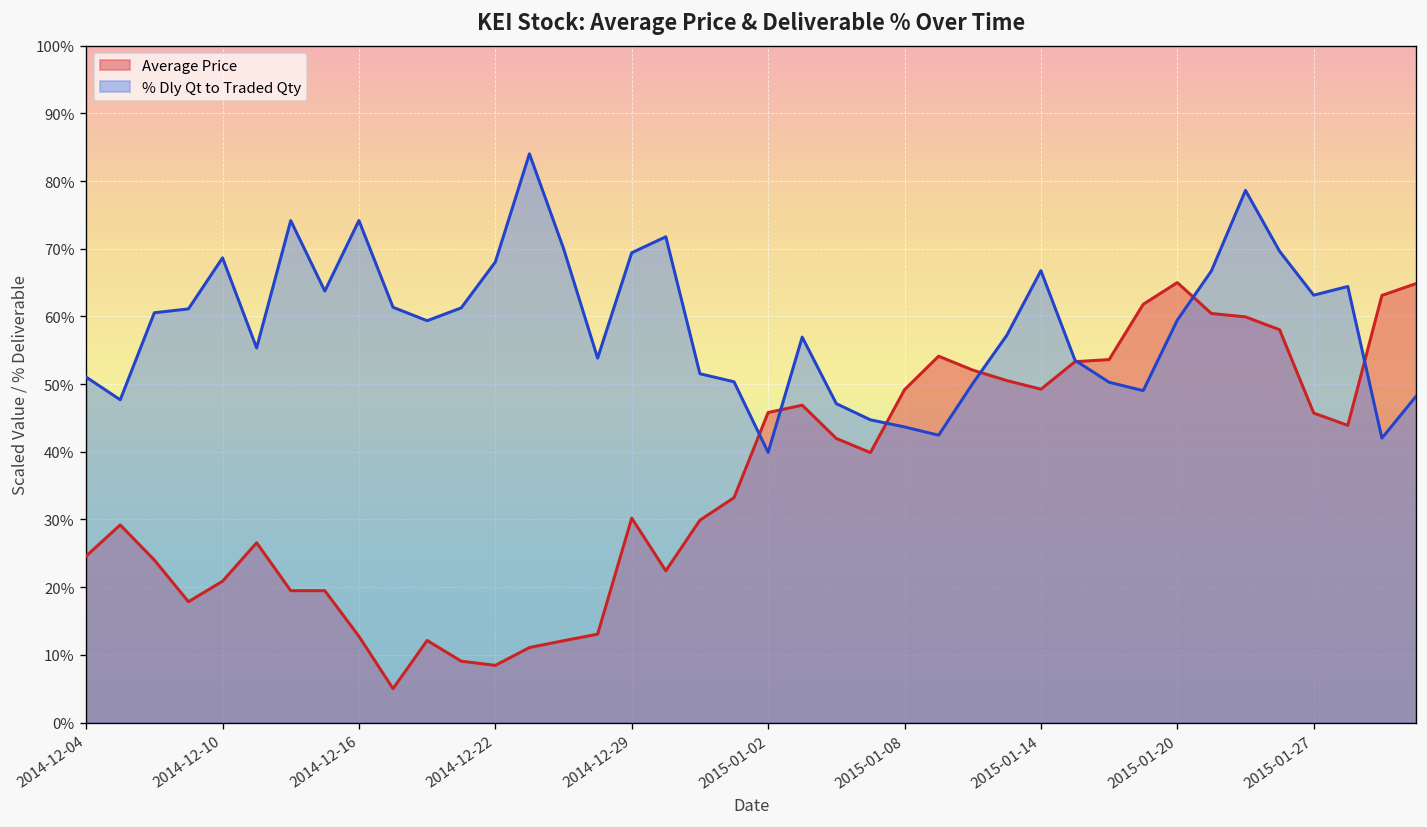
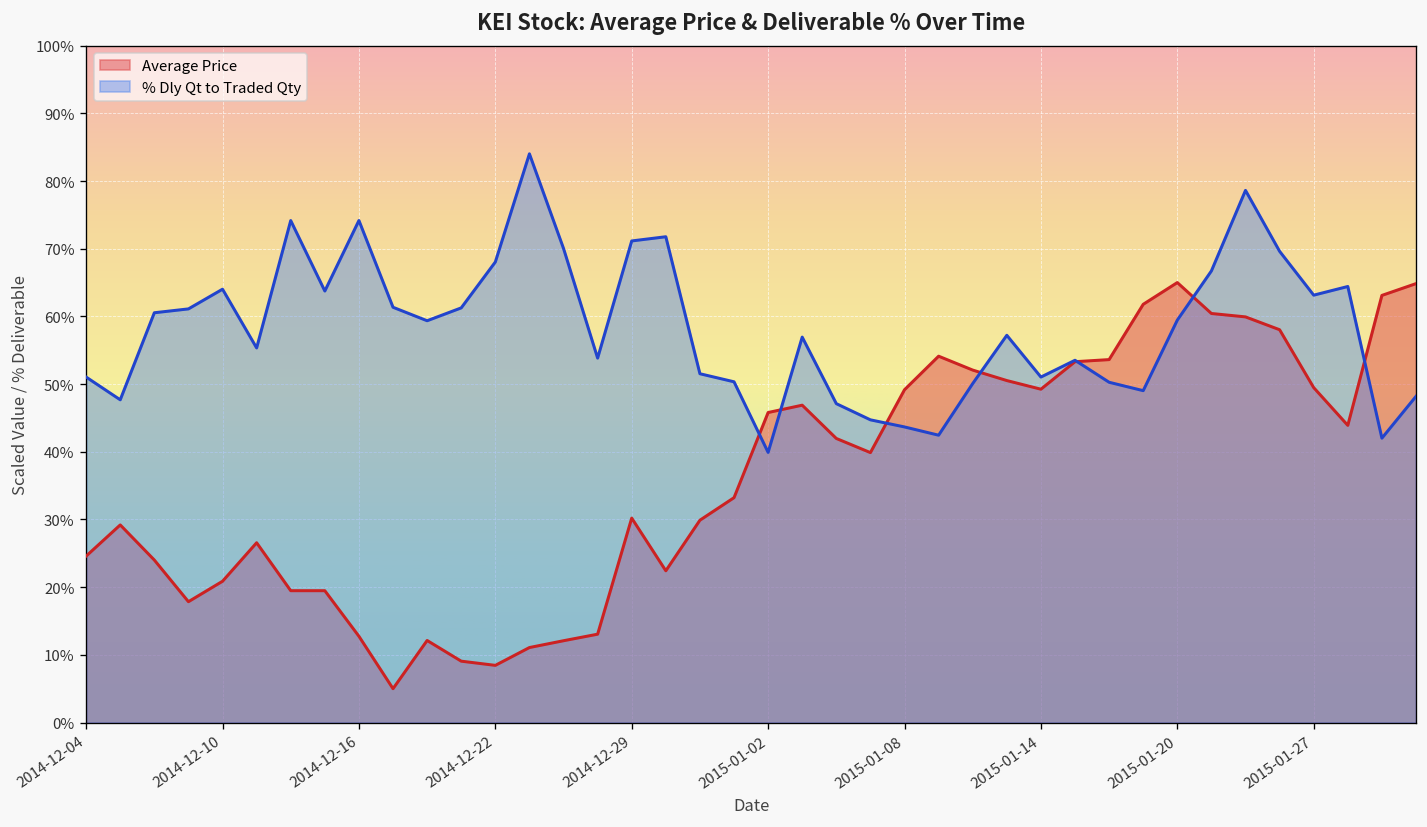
% Dly Qt to Traded Qty, 2014-12-10: 69% -> 64%
% Dly Qt to Traded Qty, 2014-12-29: 69% -> 71%
% Dly Qt to Traded Qty, 2015-01-14: 67% -> 51%
Average Price, 2015-01-27: 46% -> 49%
